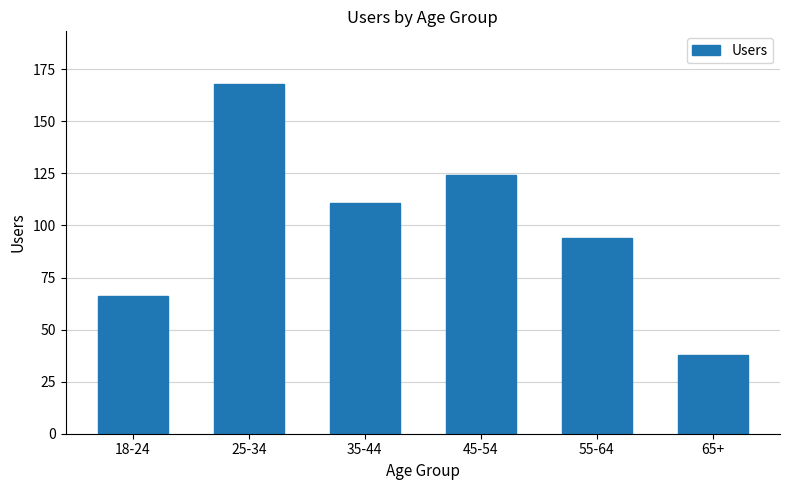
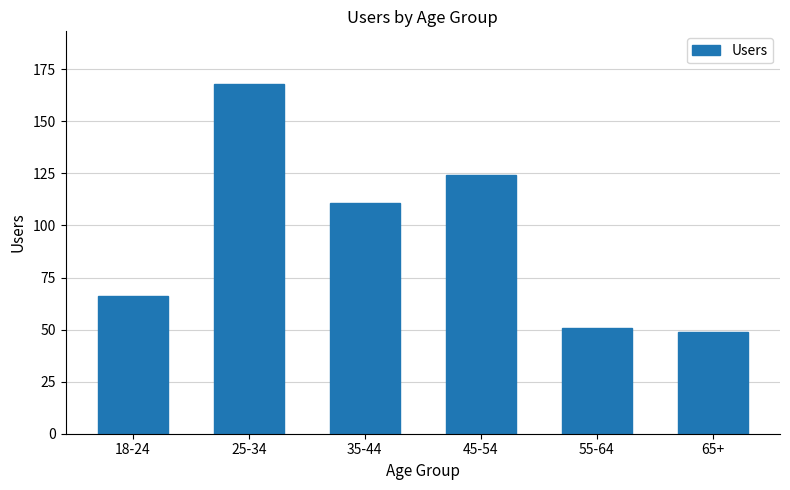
55-64: 94 -> 51
65+: 38 -> 49
